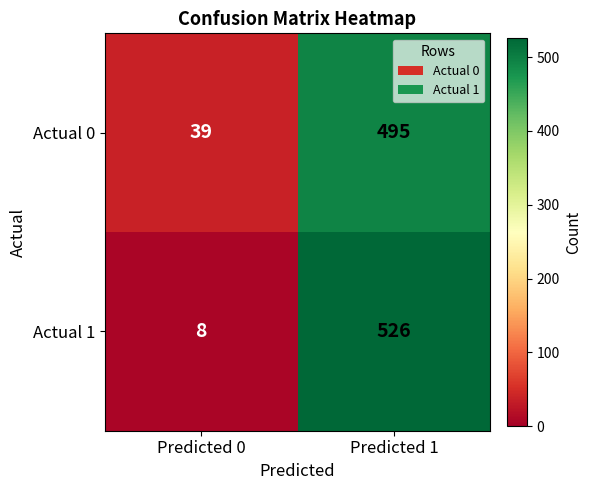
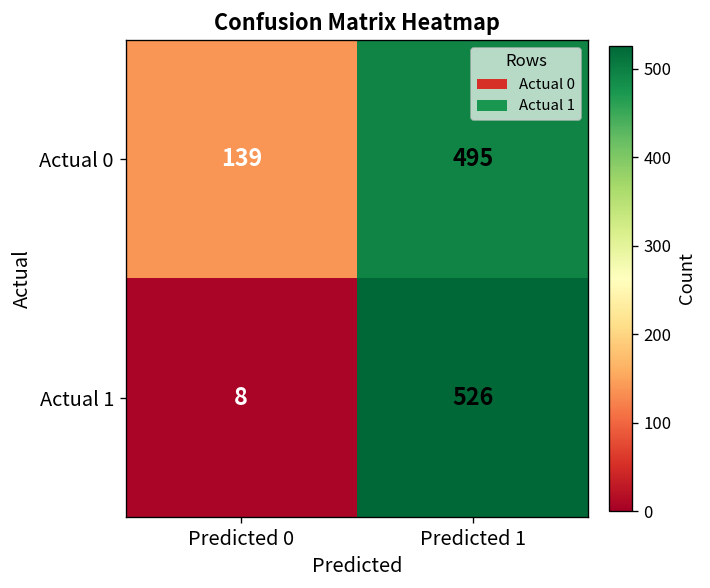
Actual 0, Predicted 0: 39 -> 139
